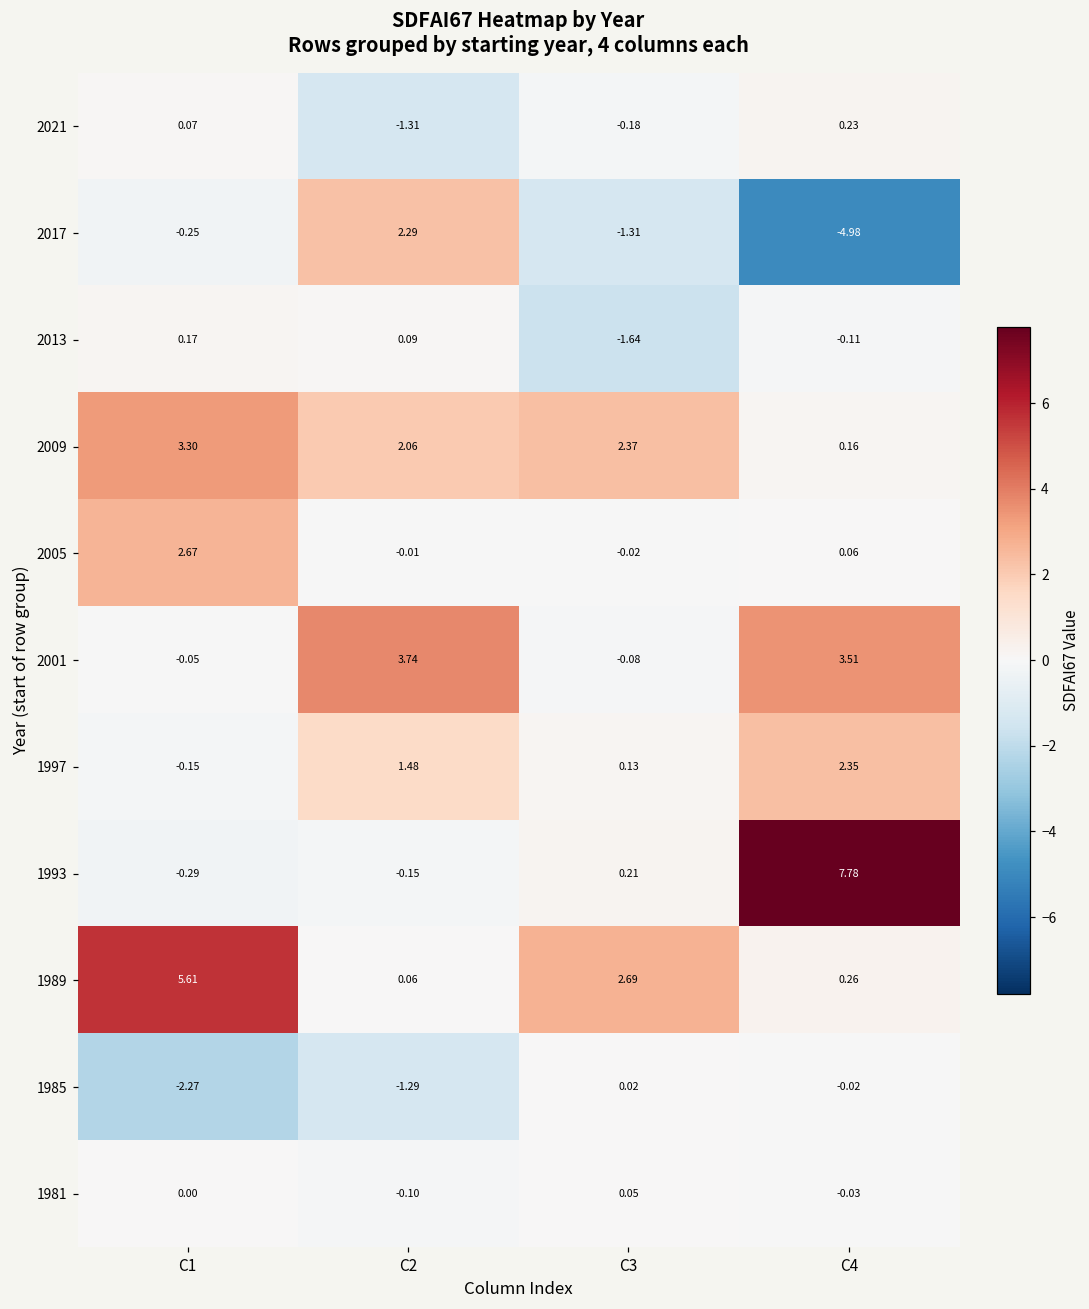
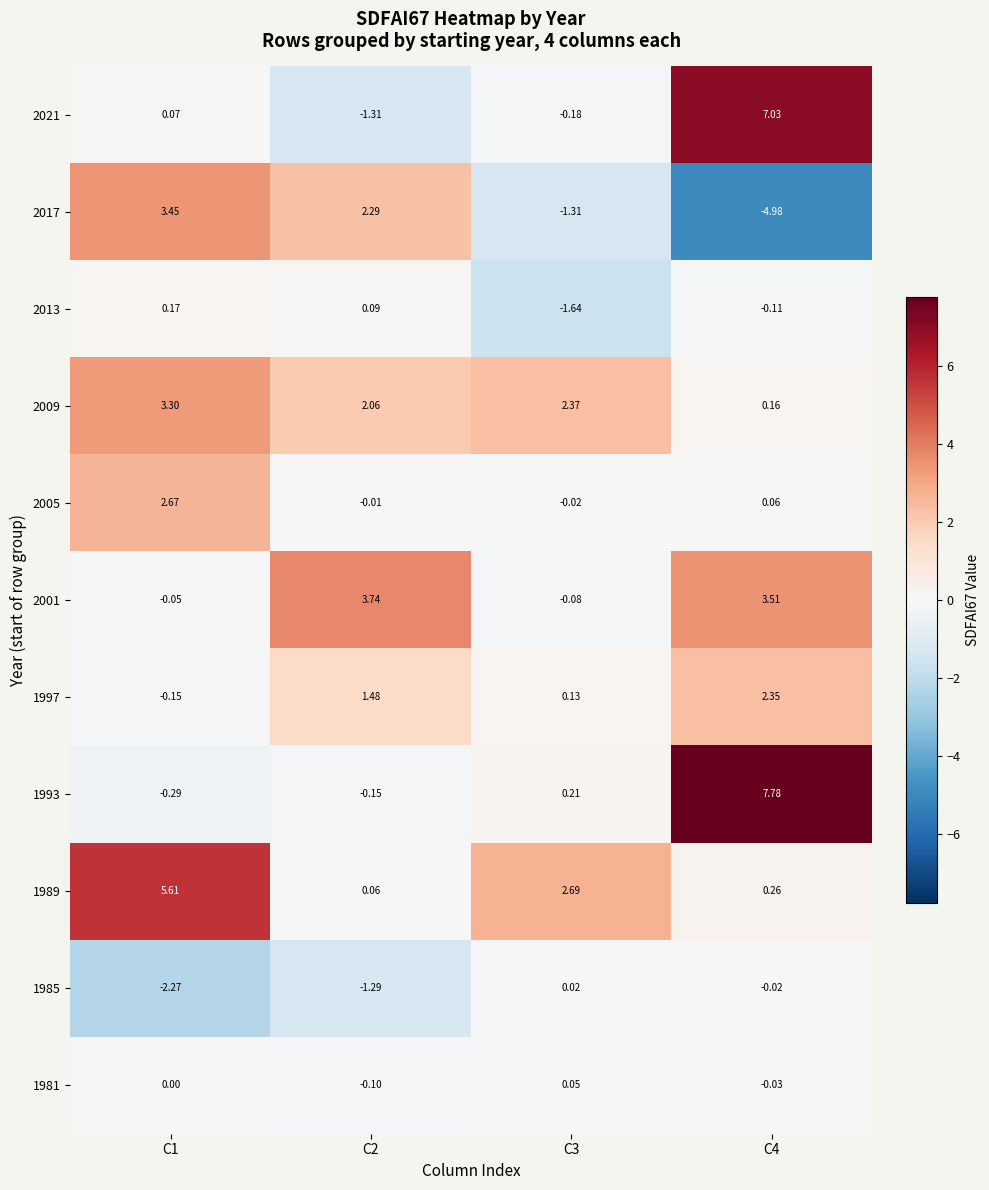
2021, C4: 0.23 -> 7.03
2017, C1: -0.25 -> 3.45
